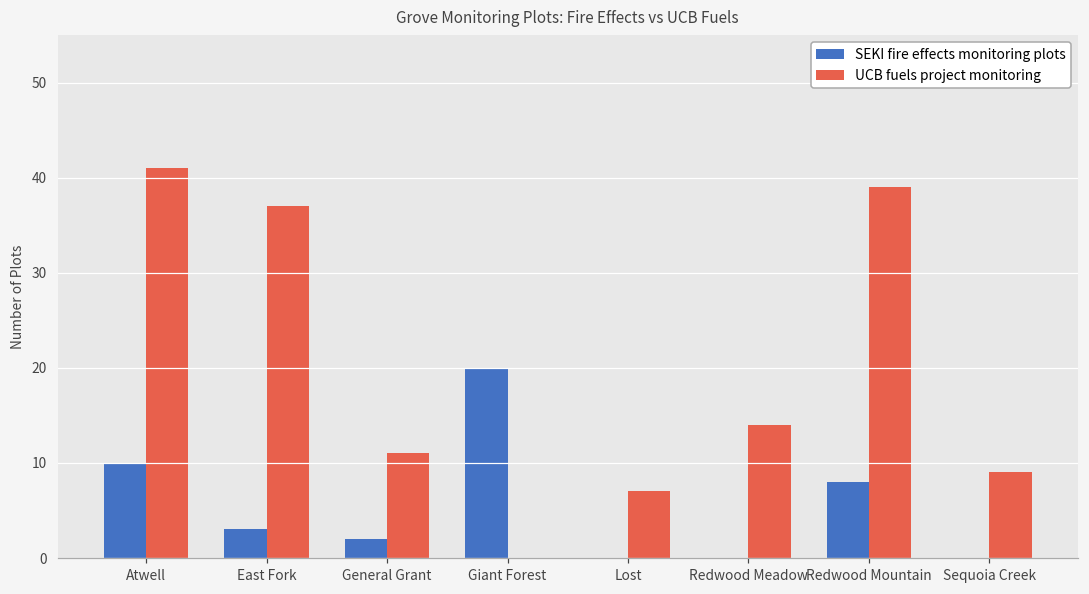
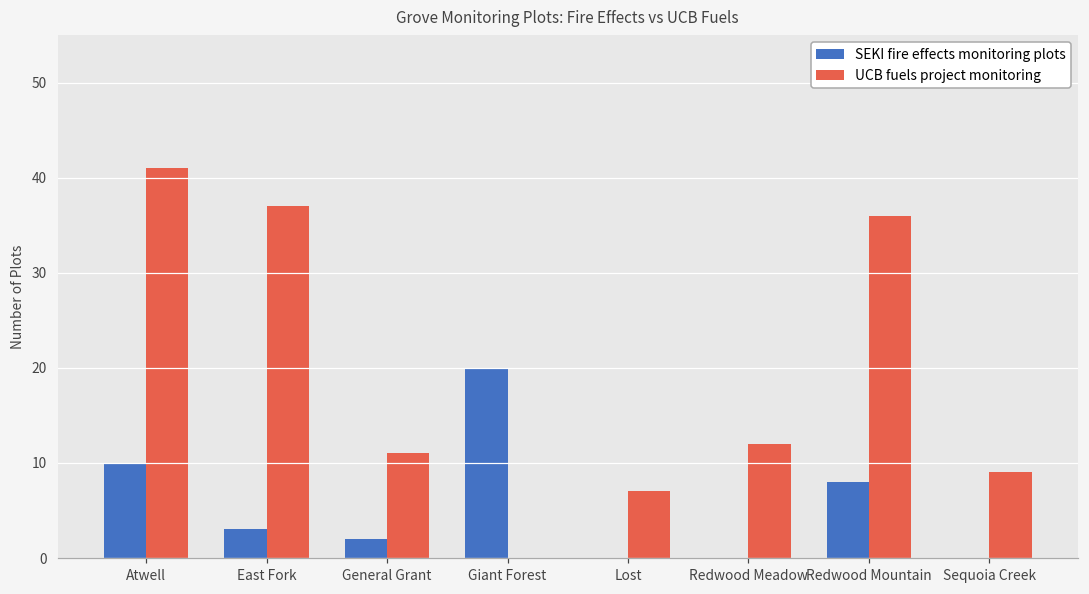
UCB fuels project monitoring, Redwood Meadow: 14 -> 12
UCB fuels project monitoring, Redwood Mountain: 39 -> 36
